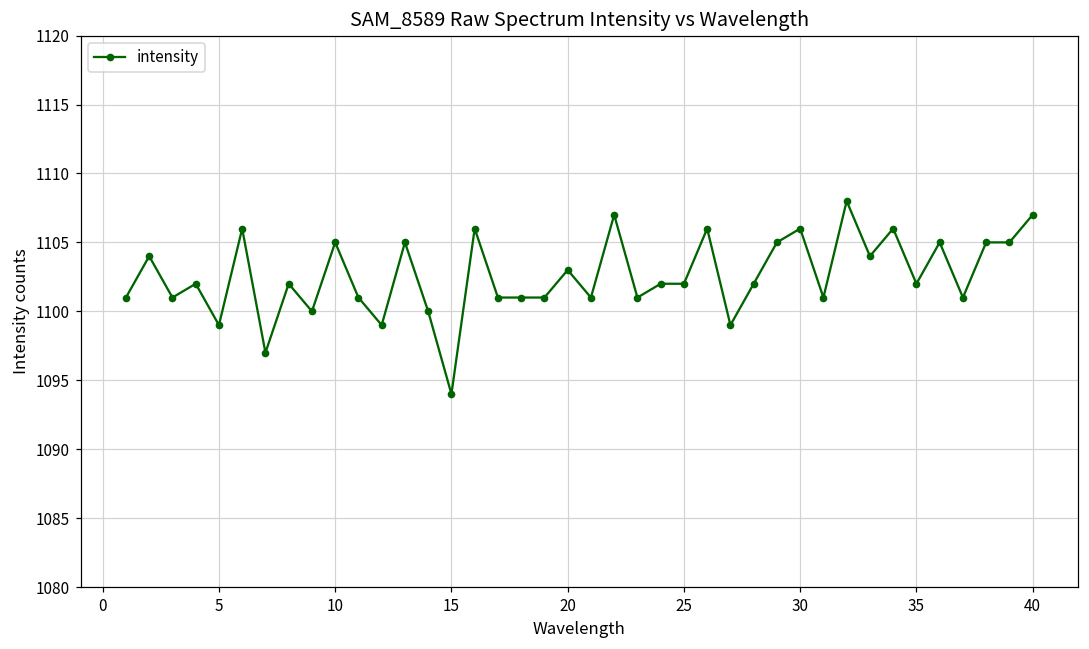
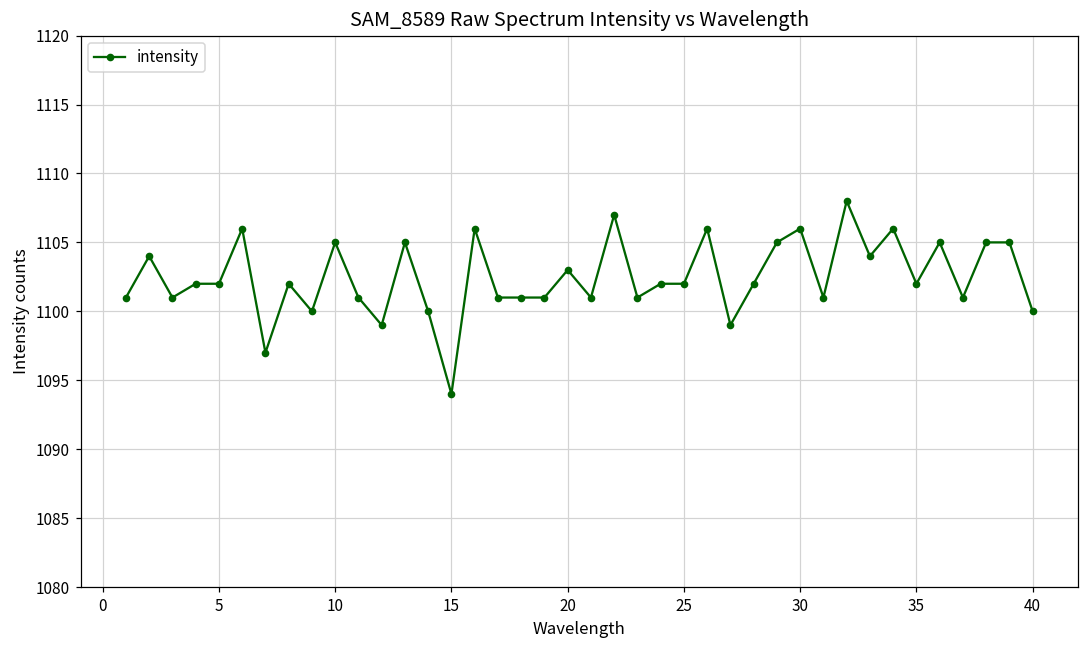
5: 1099 -> 1102
40: 1107 -> 1100
